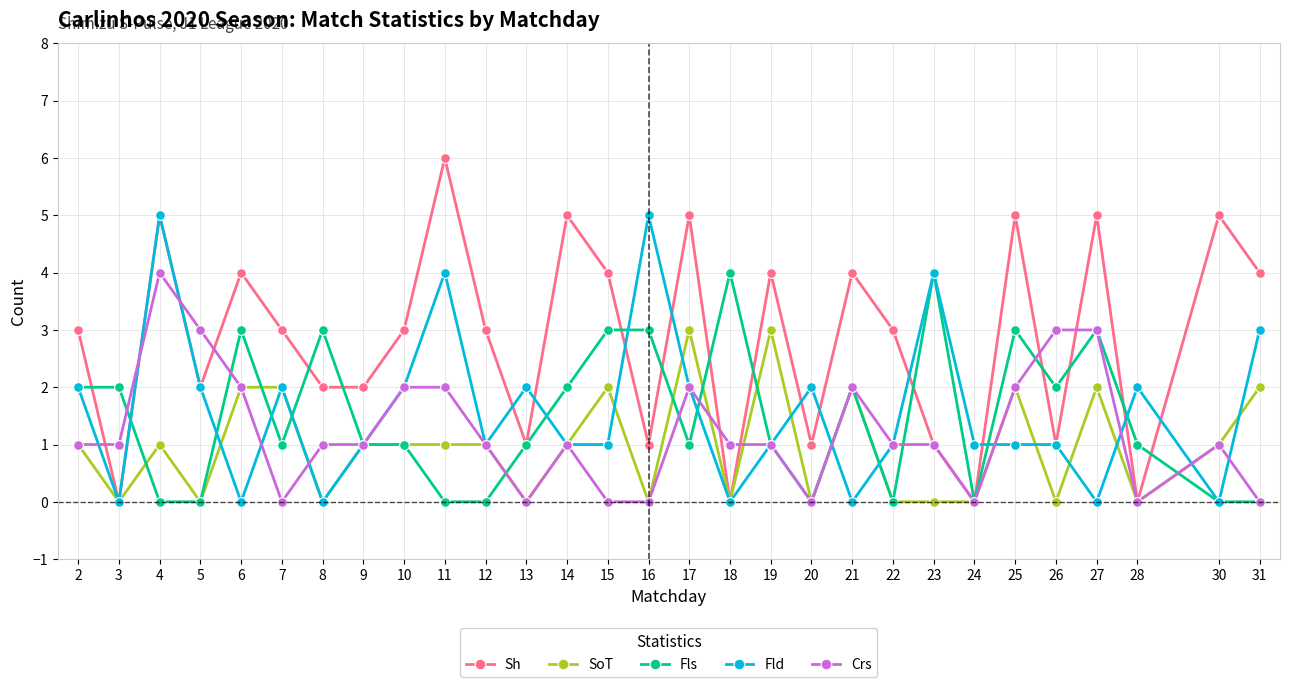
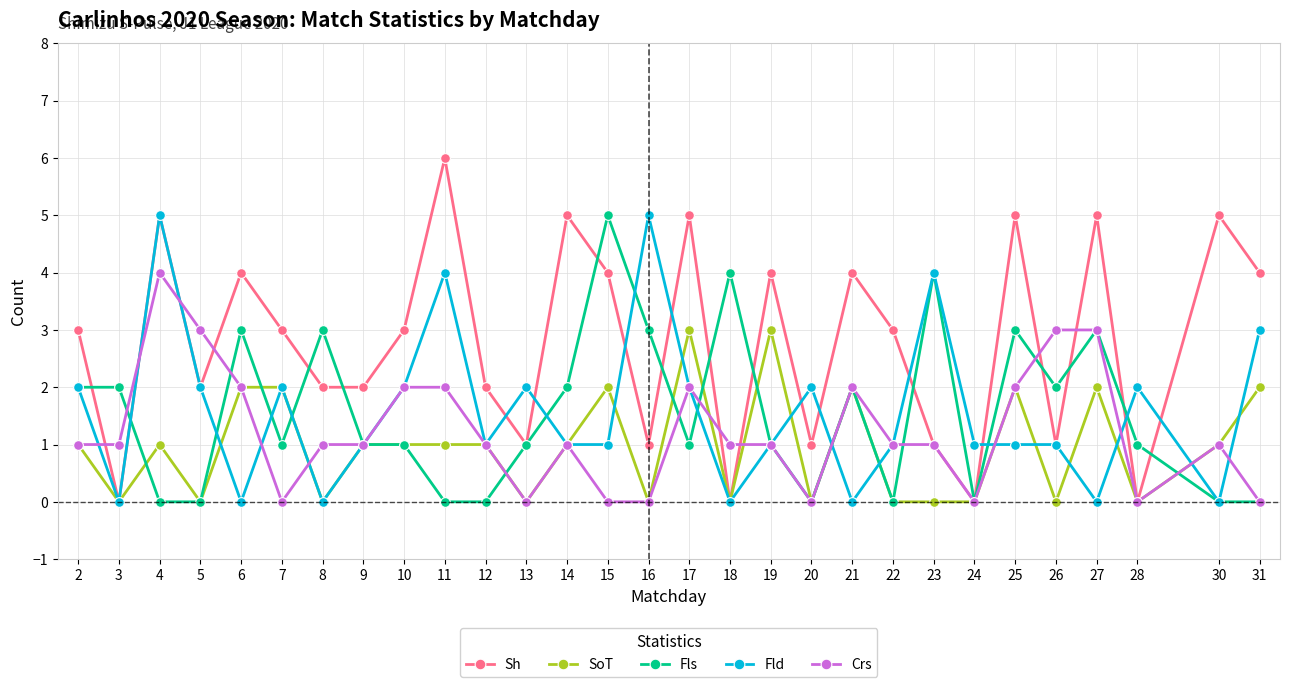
Sh, 12: 3 -> 2
Fls, 15: 3 -> 5
